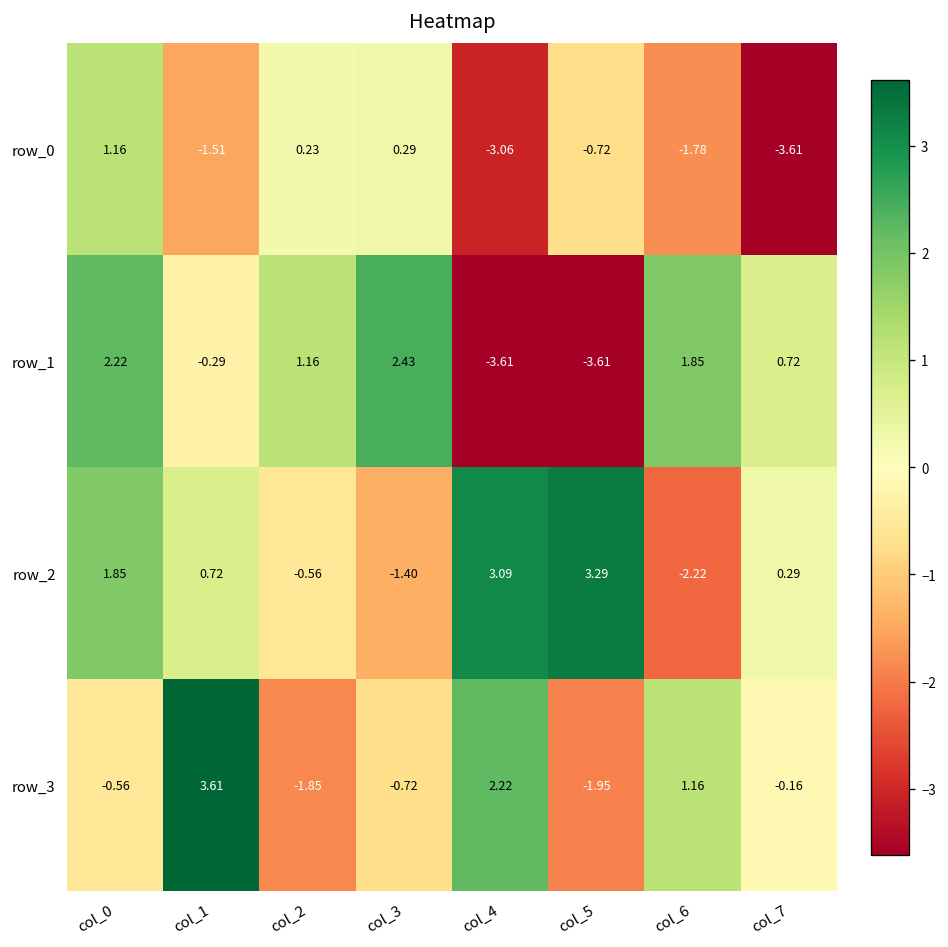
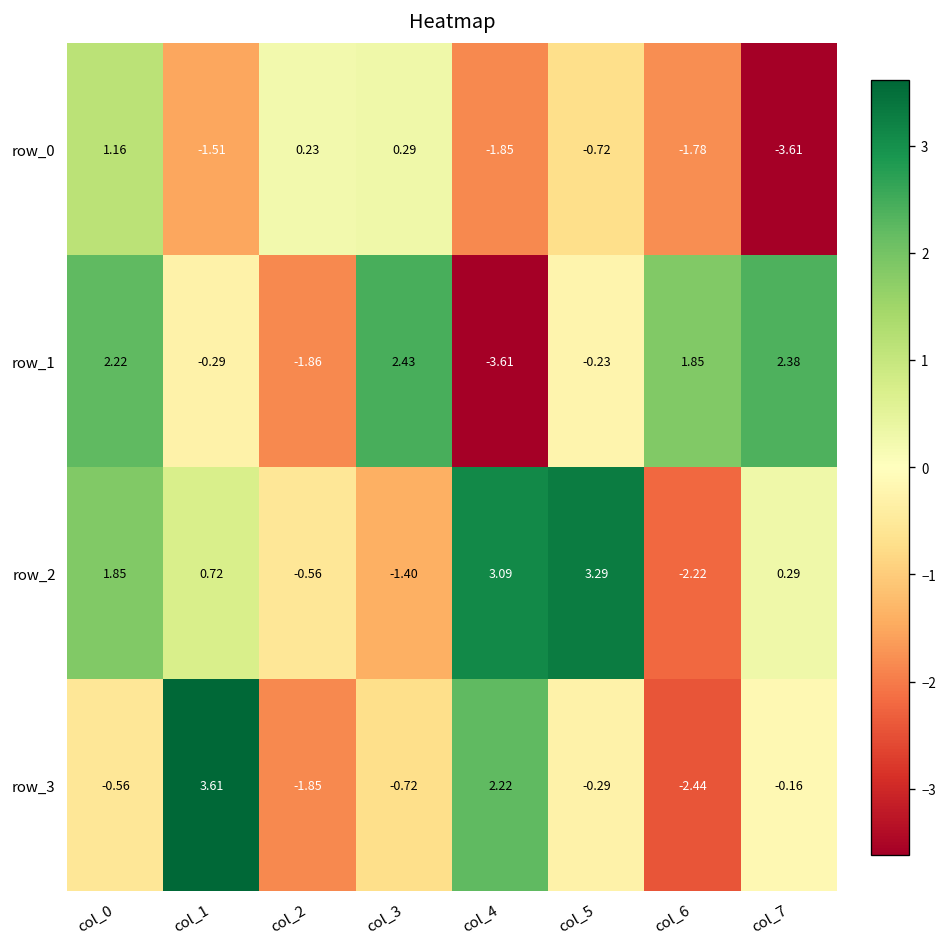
row_0, col_4: -3.06 -> -1.85
row_1, col_2: 1.16 -> -1.86
row_1, col_5: -3.61 -> -0.23
row_1, col_7: 0.72 -> 2.38
row_3, col_5: -1.95 -> -0.29
row_3, col_6: 1.16 -> -2.44
